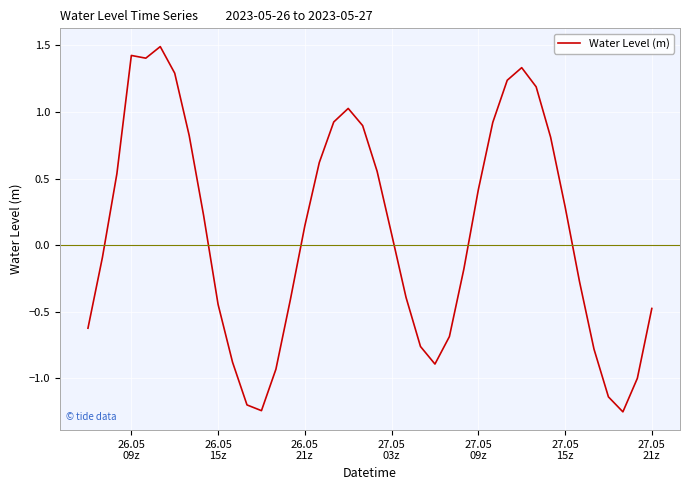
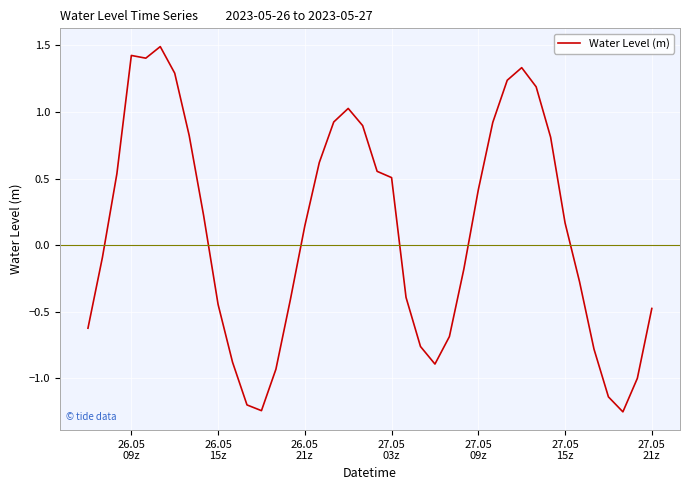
27.05 03z: 0.08 -> 0.51
27.05 15z: 0.29 -> 0.17
